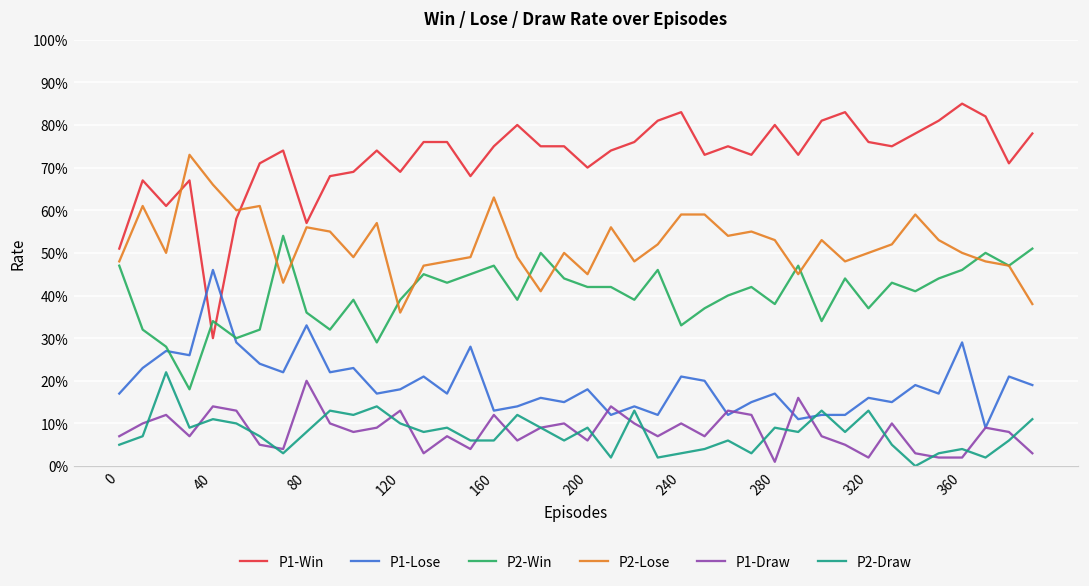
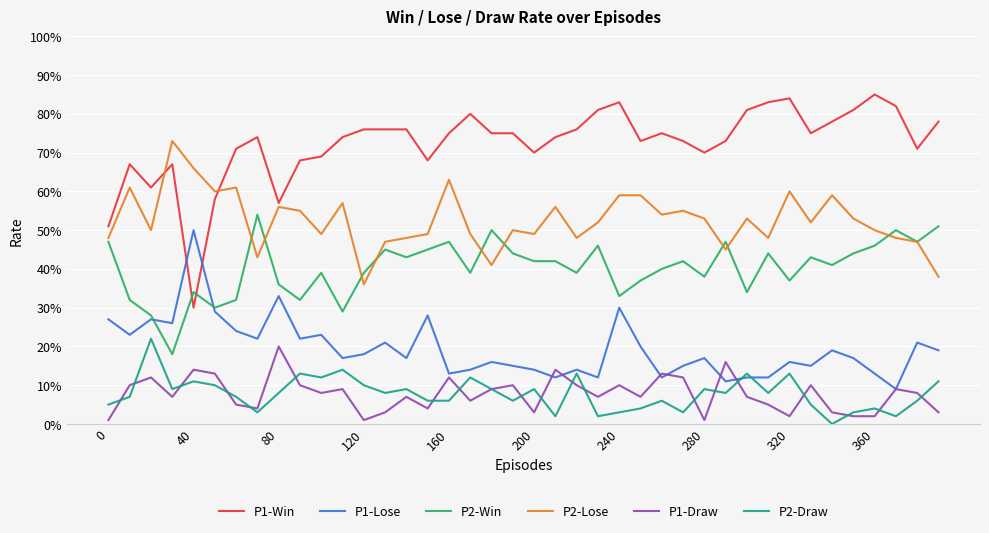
P1-Lose, 0: 17% -> 27%
P1-Draw, 0: 7% -> 1%
P1-Lose, 40: 46% -> 50%
P1-Win, 120: 69% -> 76%
P1-Draw, 120: 13% -> 1%
P1-Lose, 200: 18% -> 14%
P2-Lose, 200: 45% -> 49%
P1-Draw, 200: 6% -> 3%
P1-Lose, 240: 21% -> 30%
P1-Win, 280: 80% -> 70%
P1-Win, 320: 76% -> 84%
P2-Lose, 320: 50% -> 60%
P1-Lose, 360: 29% -> 13%
